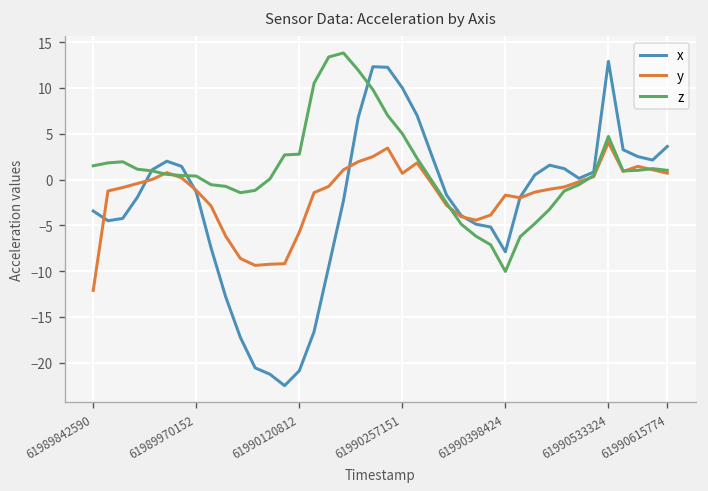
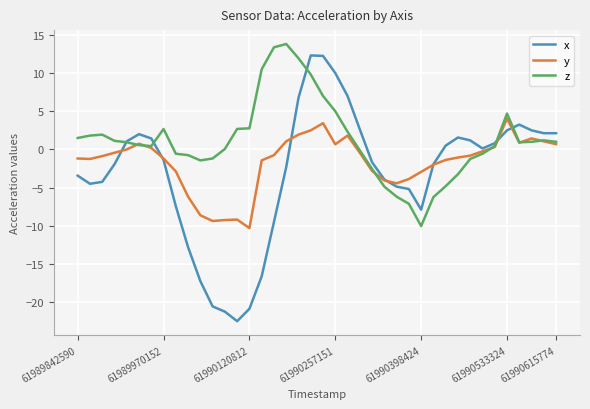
y, 61989842590: -12 -> -1
z, 61989970152: 0 -> 3
y, 61990120812: -6 -> -10
y, 61990398424: -2 -> -3
x, 61990533324: 13 -> 3
x, 61990615774: 4 -> 2
